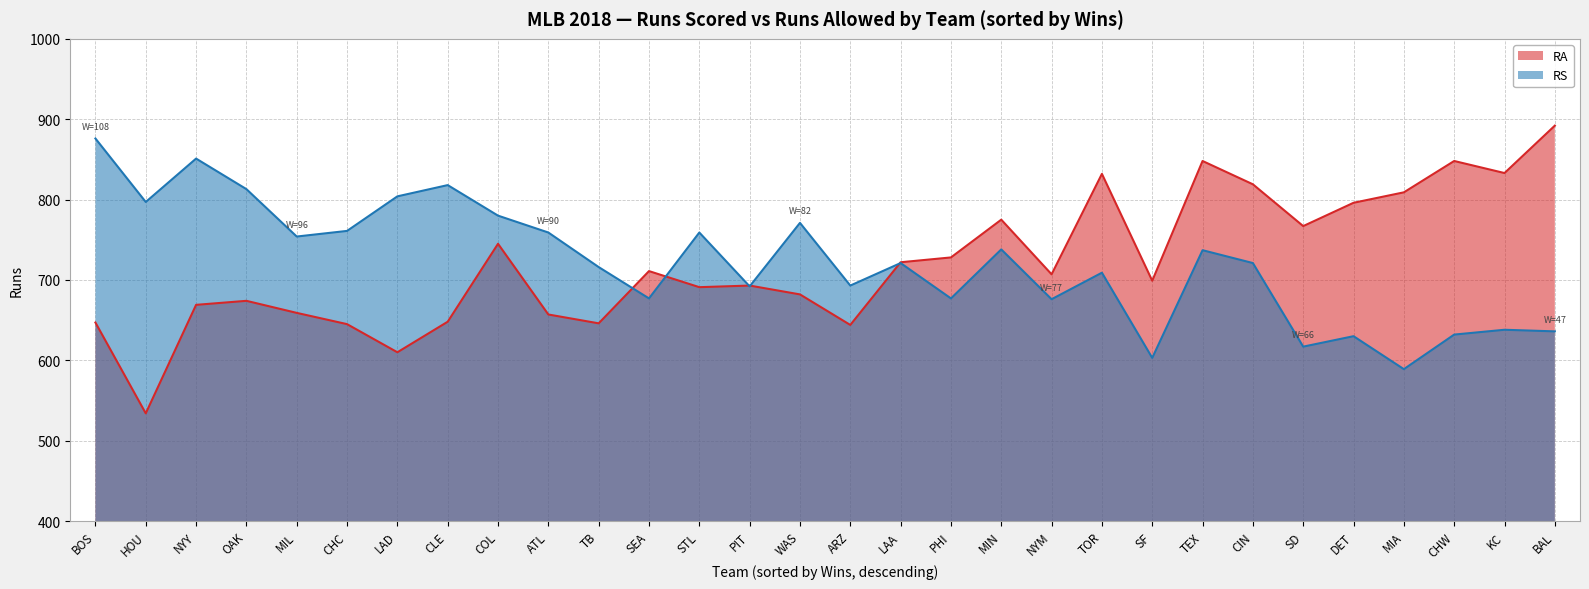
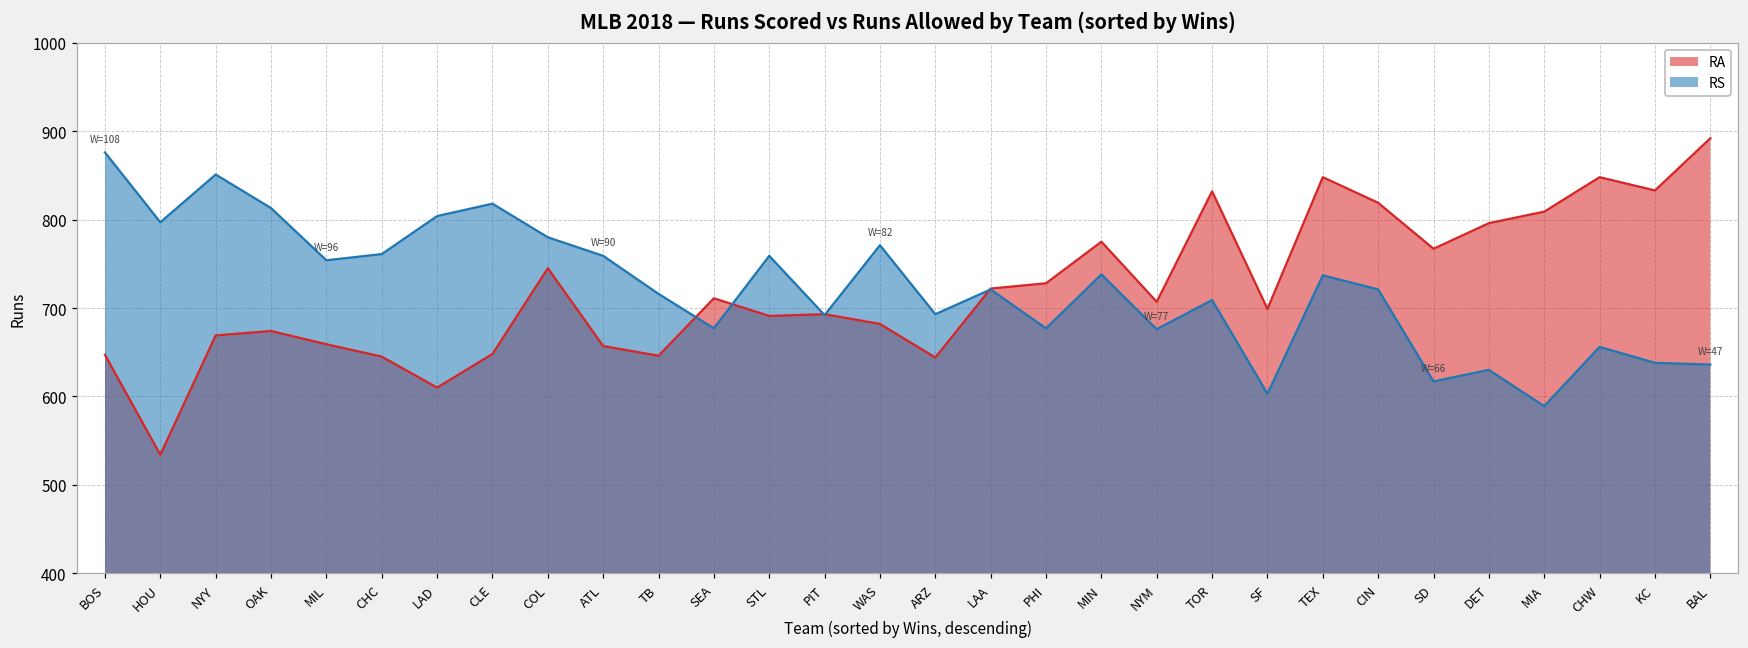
RS, CHW: 630 -> 660
